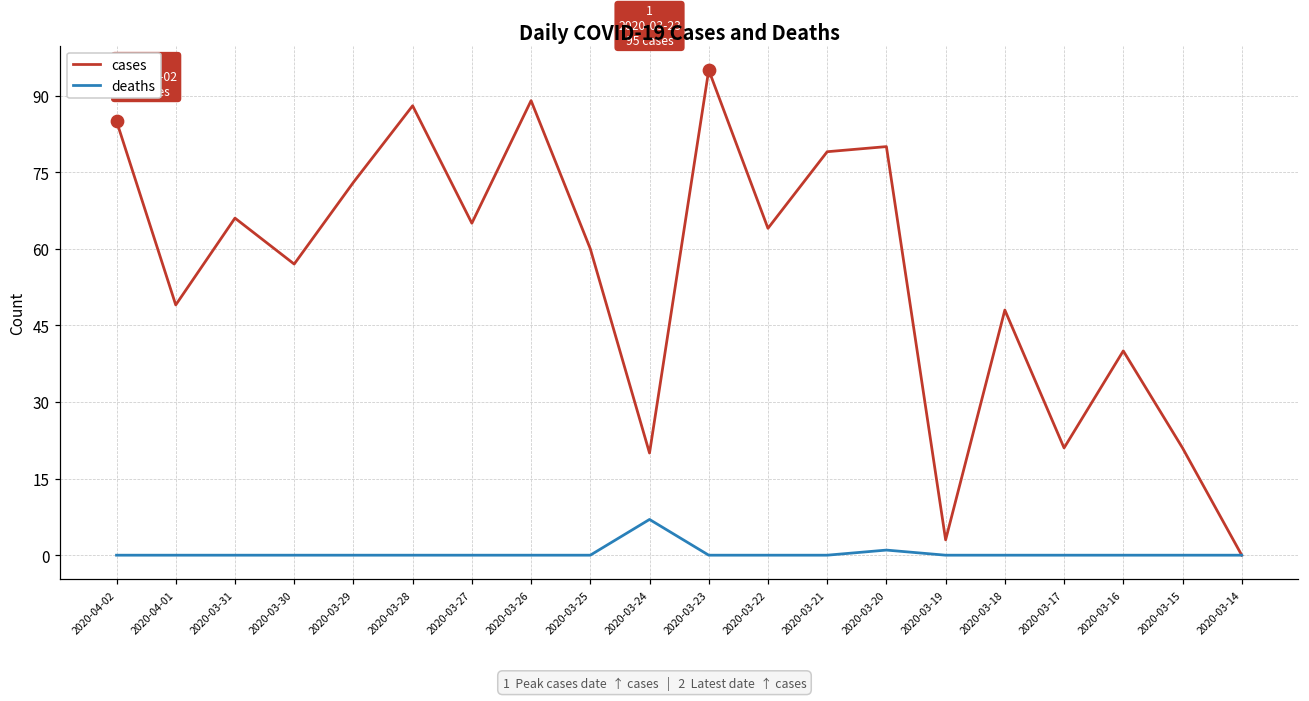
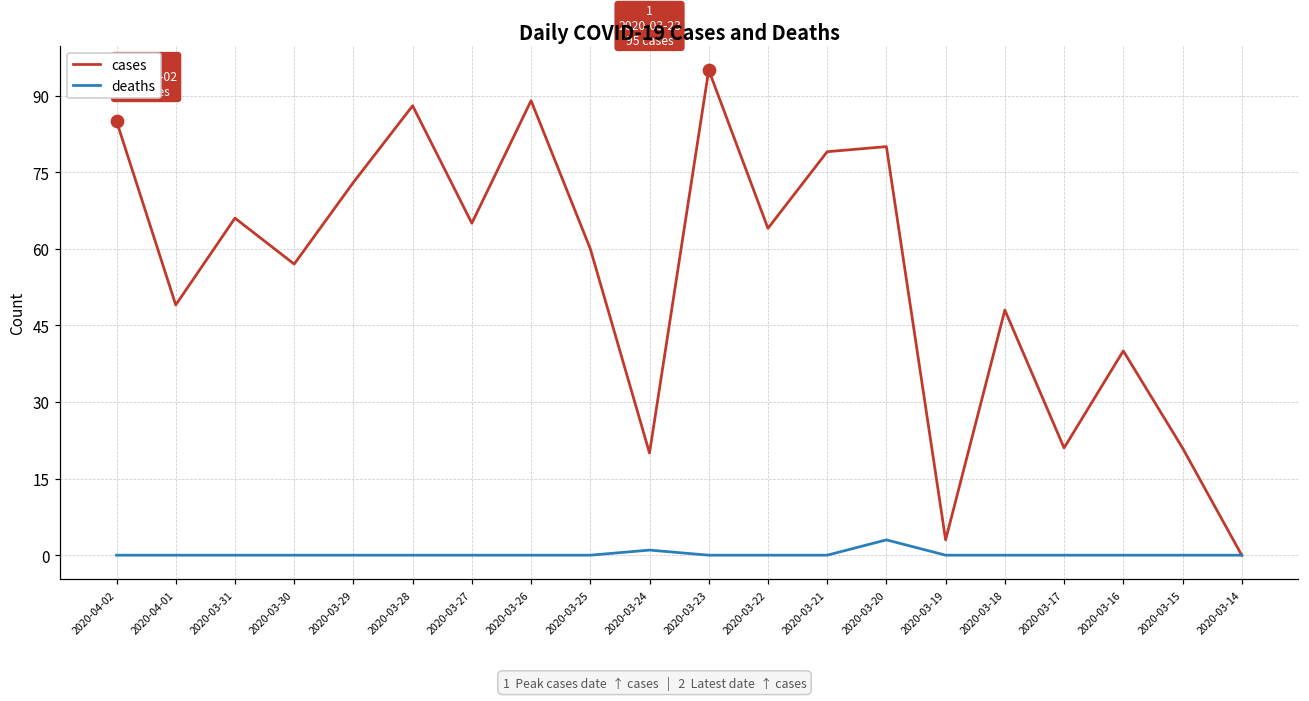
deaths, 2020-03-24: 7 -> 1
deaths, 2020-03-20: 1 -> 3
